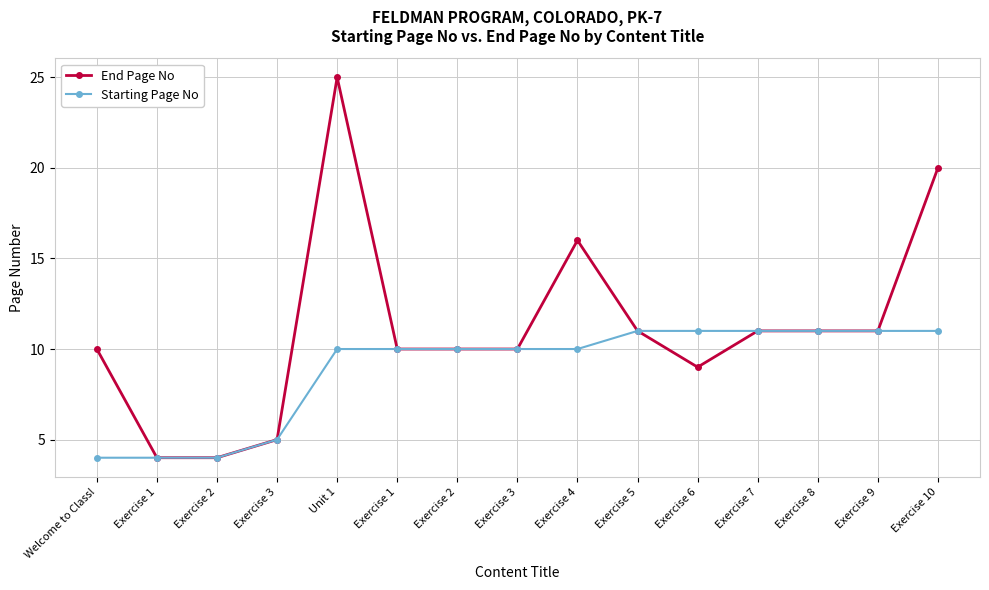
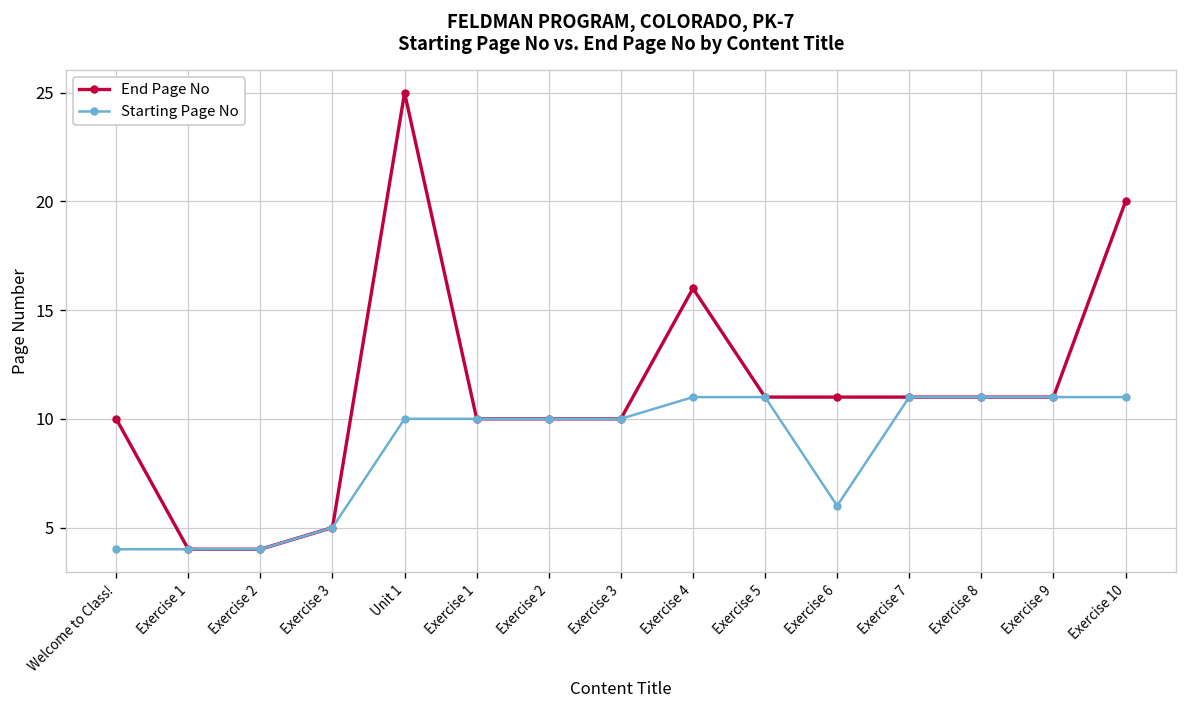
Starting Page No, Exercise 4: 10 -> 11
End Page No, Exercise 6: 9 -> 11
Starting Page No, Exercise 6: 11 -> 6
